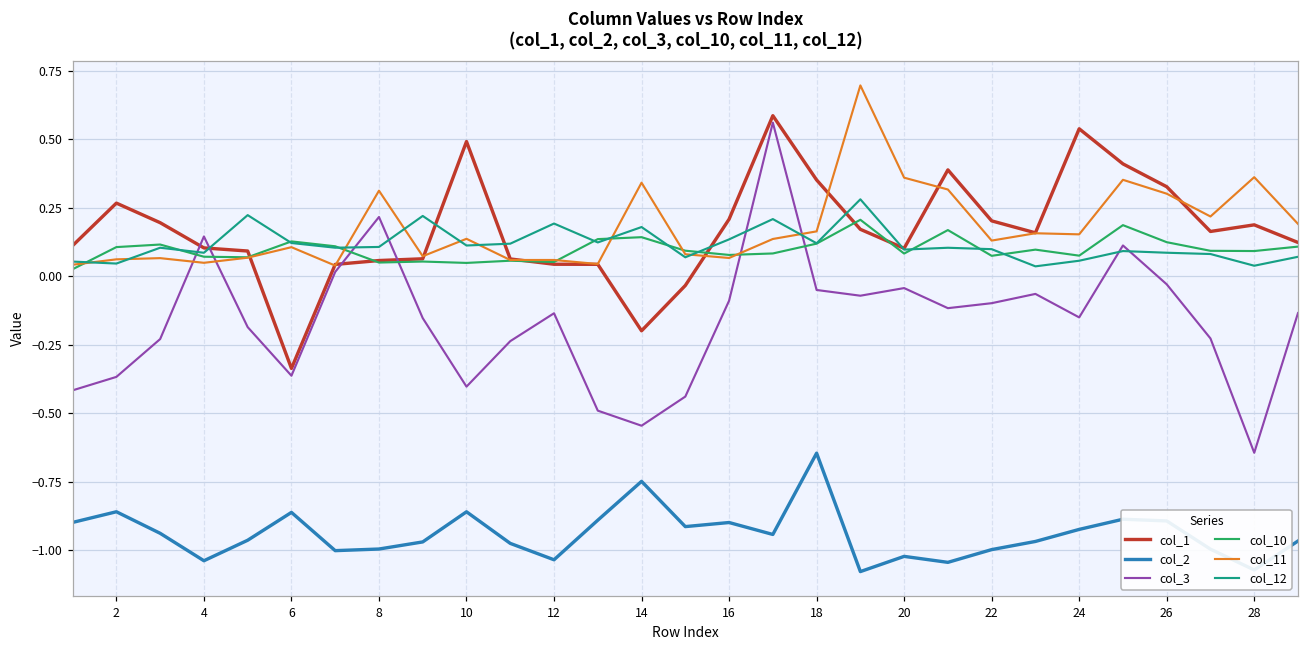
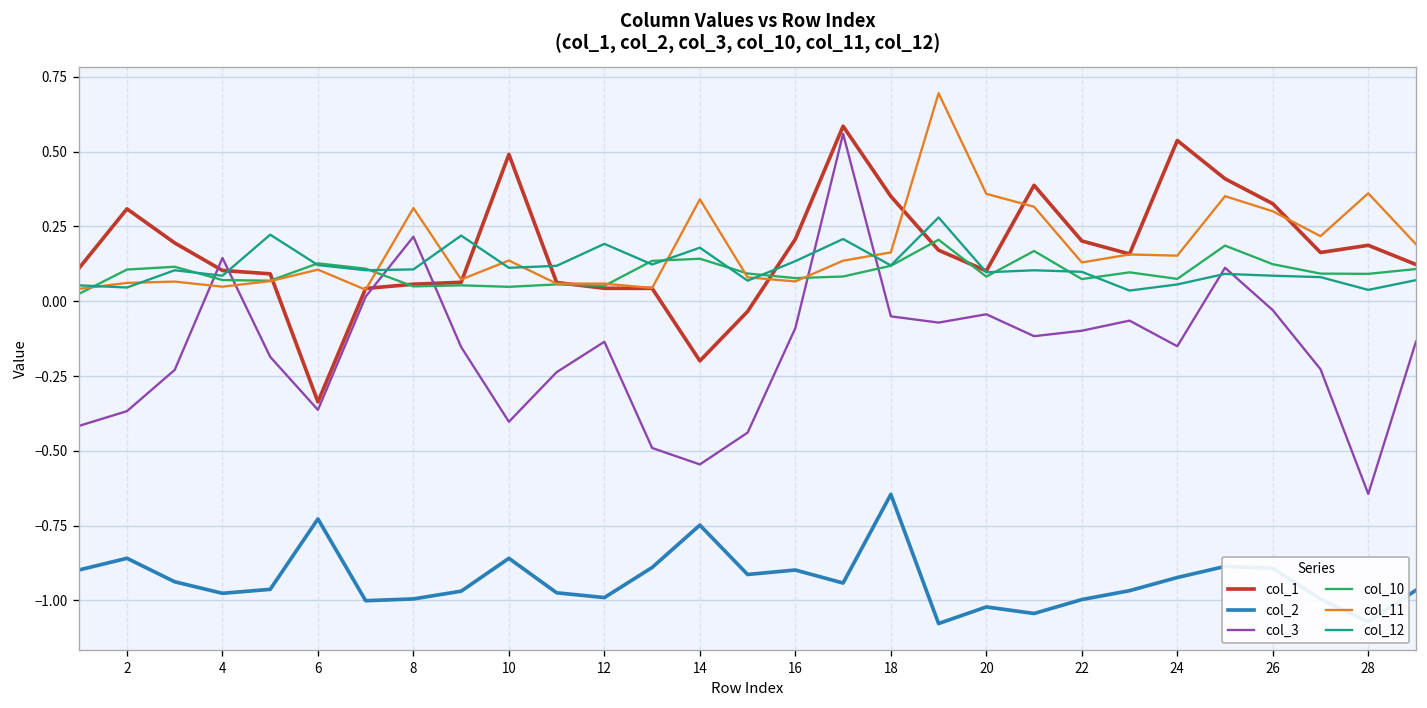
col_1, 2: 0.27 -> 0.31
col_2, 4: -1.04 -> -0.98
col_2, 6: -0.86 -> -0.73
col_2, 12: -1.03 -> -0.99
